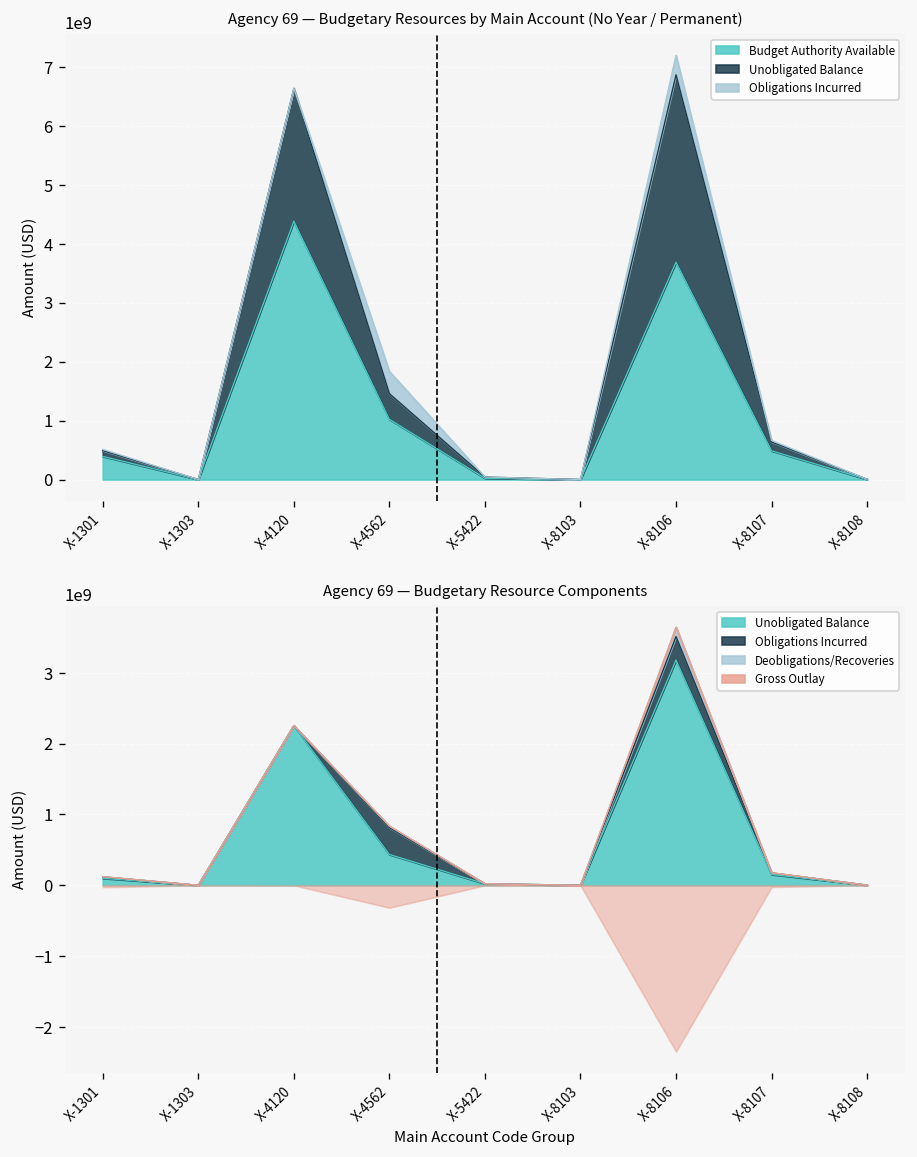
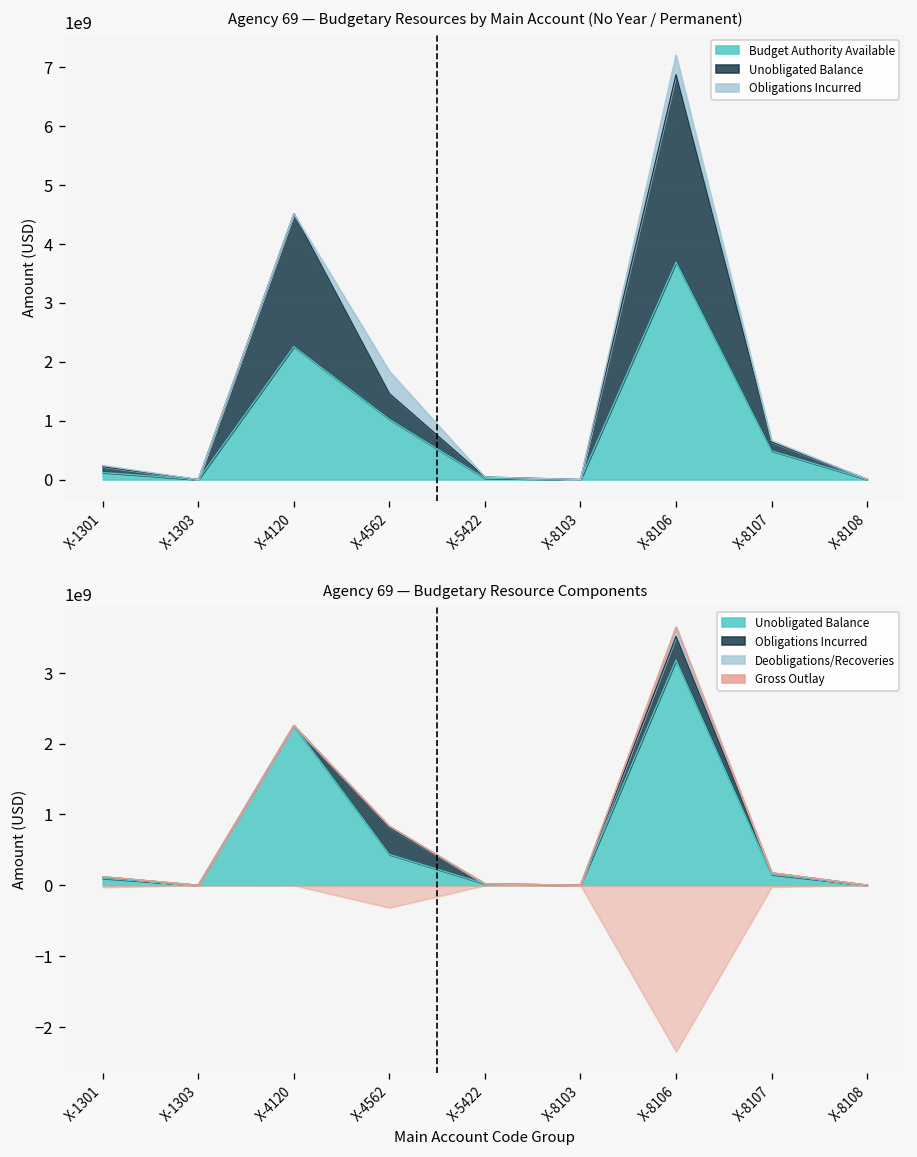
Agency 69 — Budgetary Resources by Main Account (No Year / Permanent), Budget Authority Available, X-1301: 400000000 -> 100000000
Agency 69 — Budgetary Resources by Main Account (No Year / Permanent), Budget Authority Available, X-4120: 4400000000 -> 2300000000
